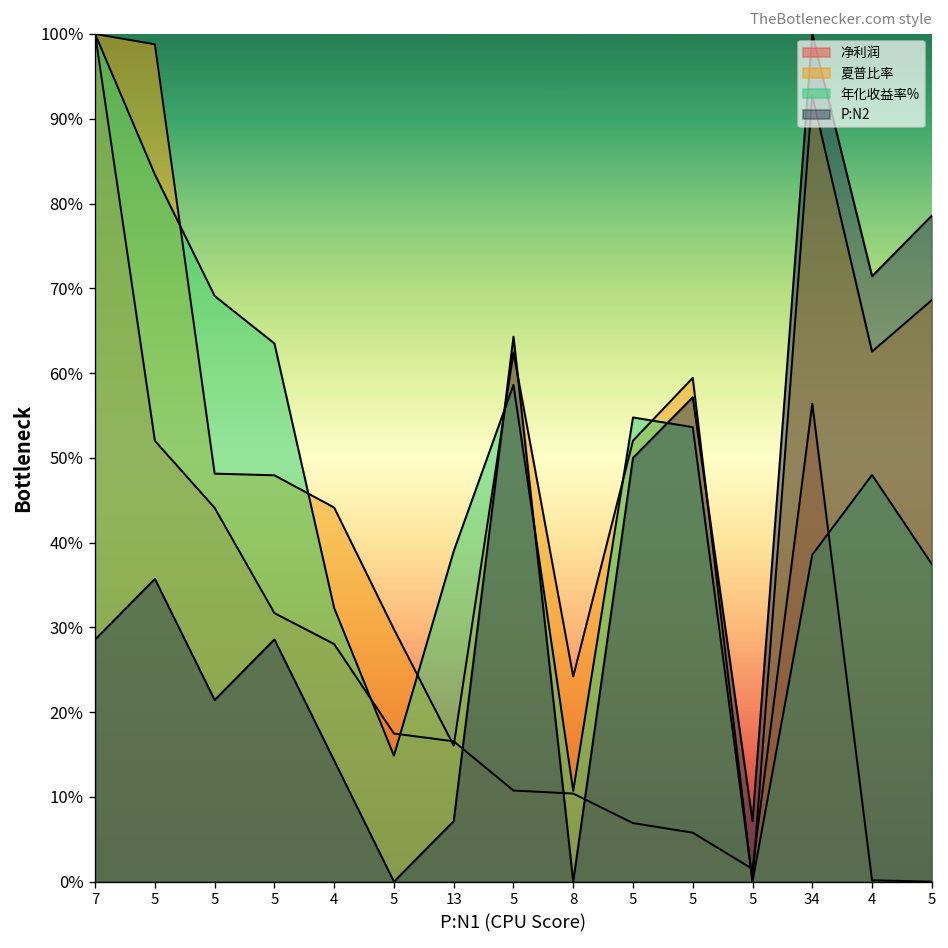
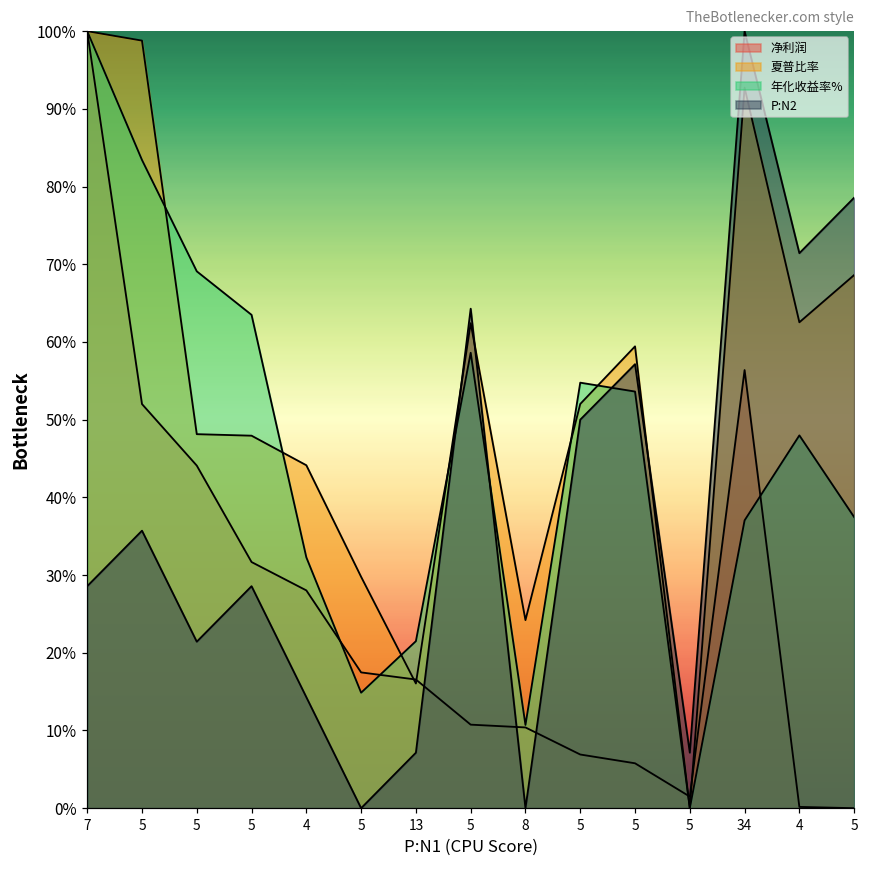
年化收益率%, 13: 39% -> 21%
年化收益率%, 34: 39% -> 37%
